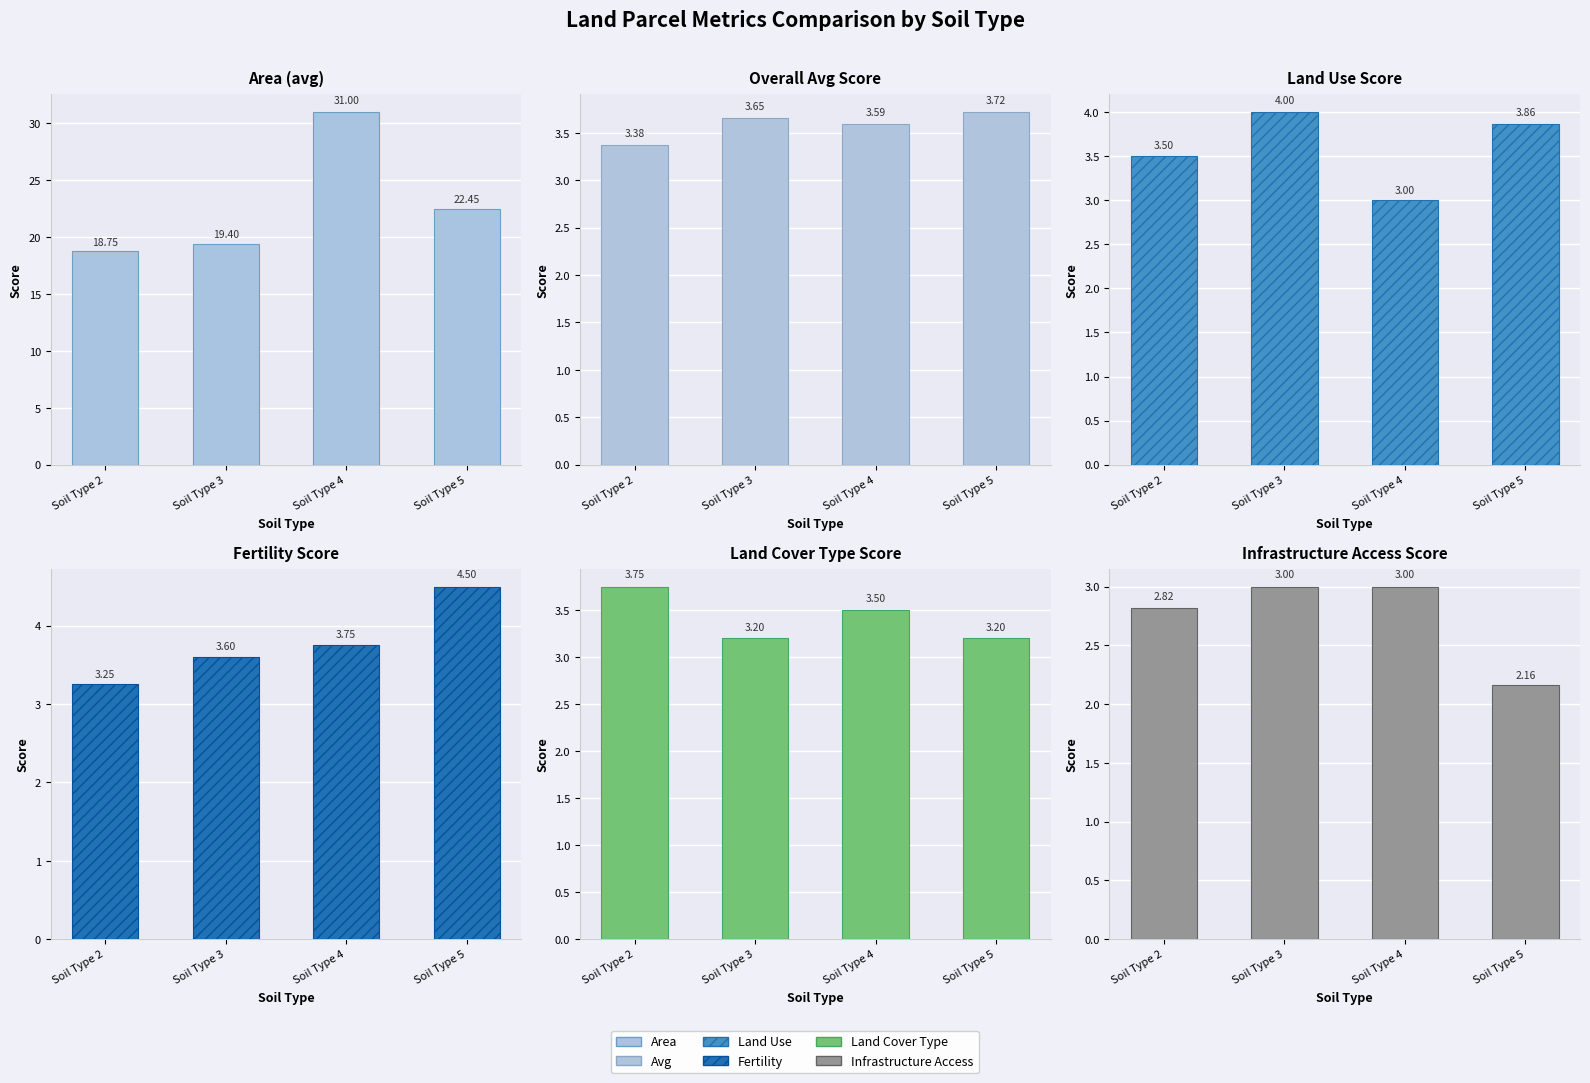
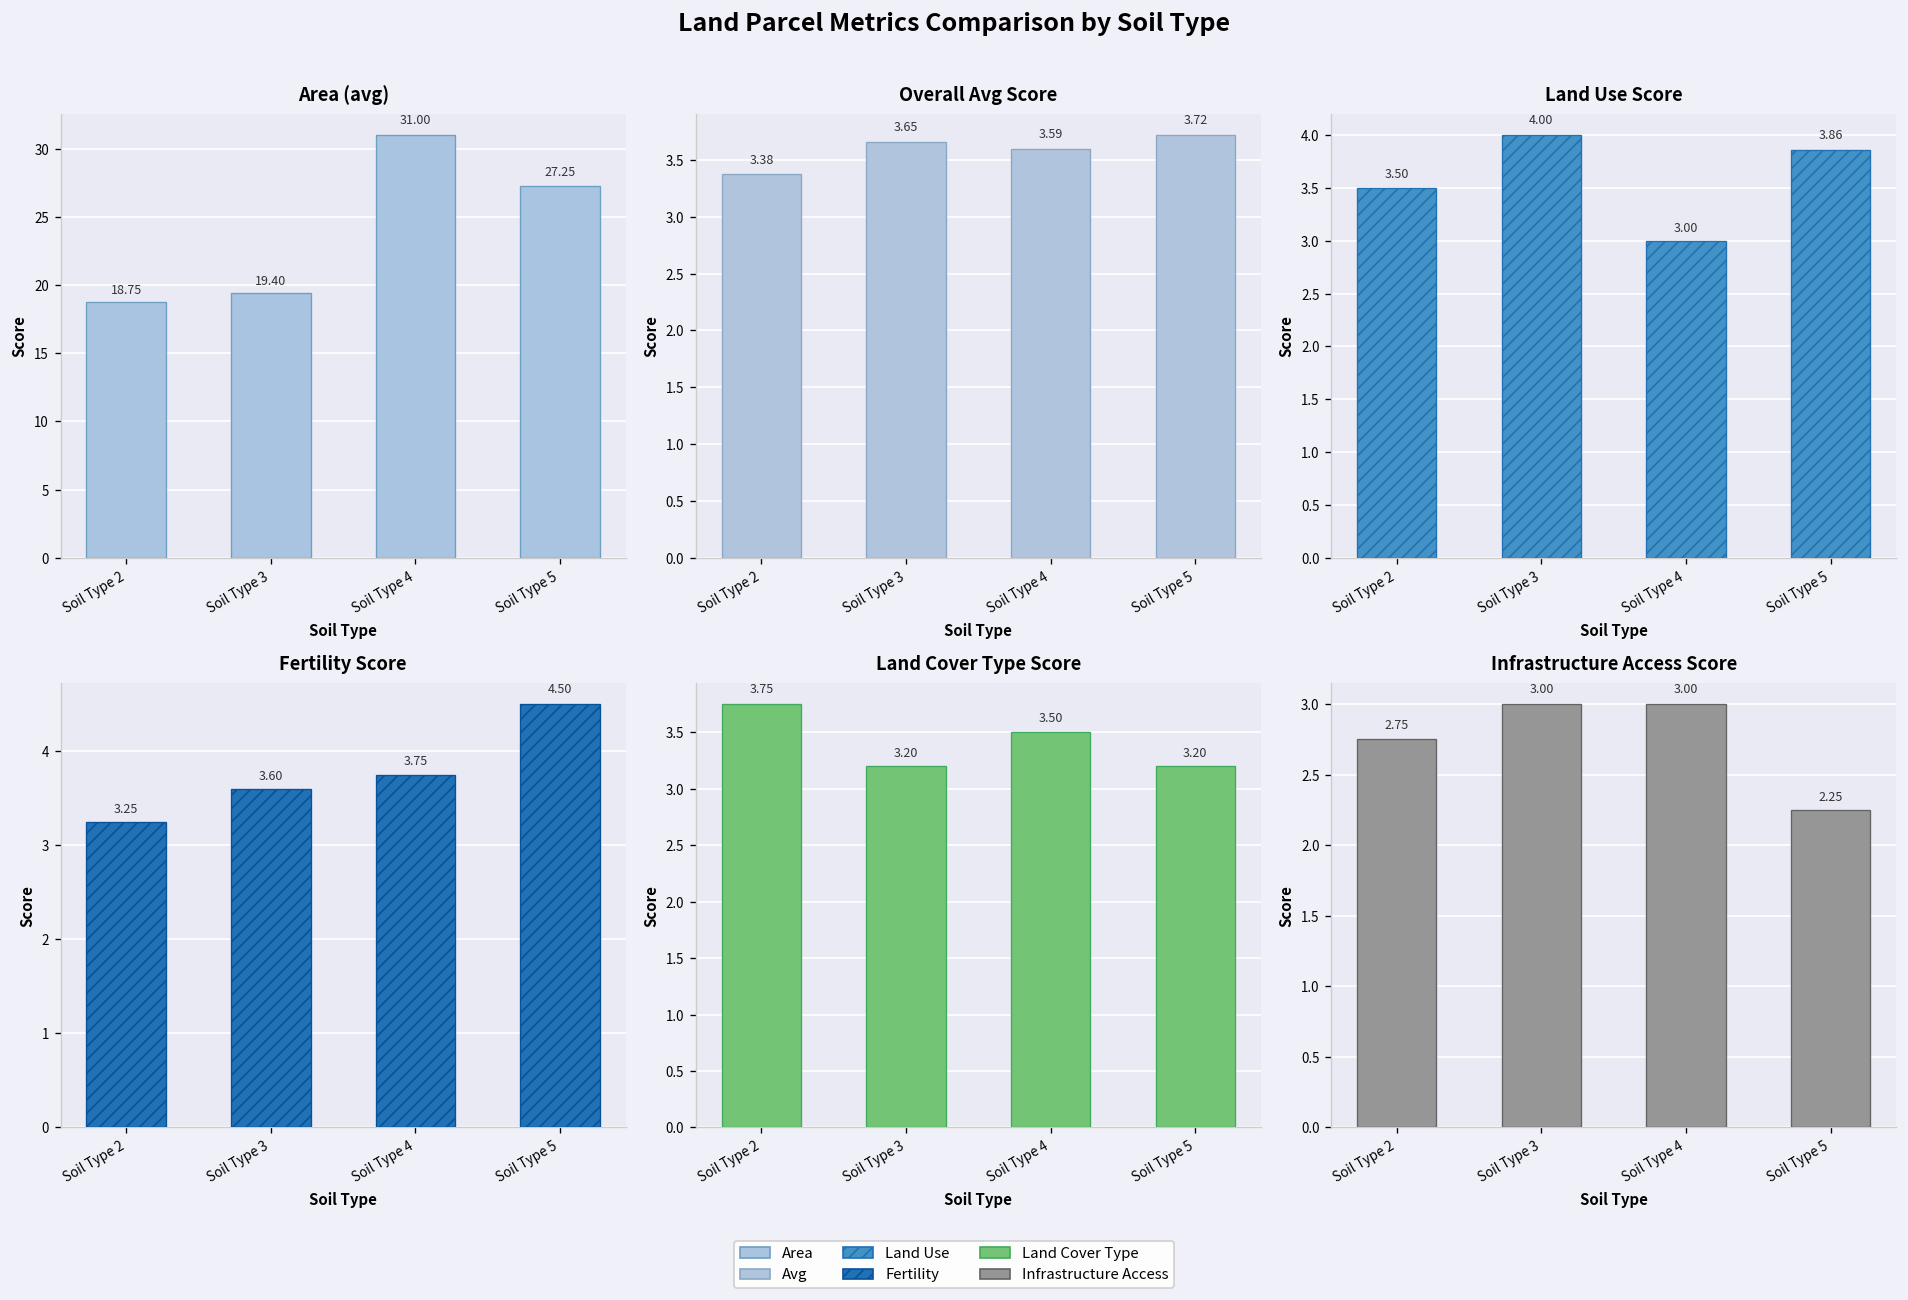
Area (avg), Soil Type 5: 22.45 -> 27.25
Infrastructure Access Score, Soil Type 2: 2.82 -> 2.75
Infrastructure Access Score, Soil Type 5: 2.16 -> 2.25
